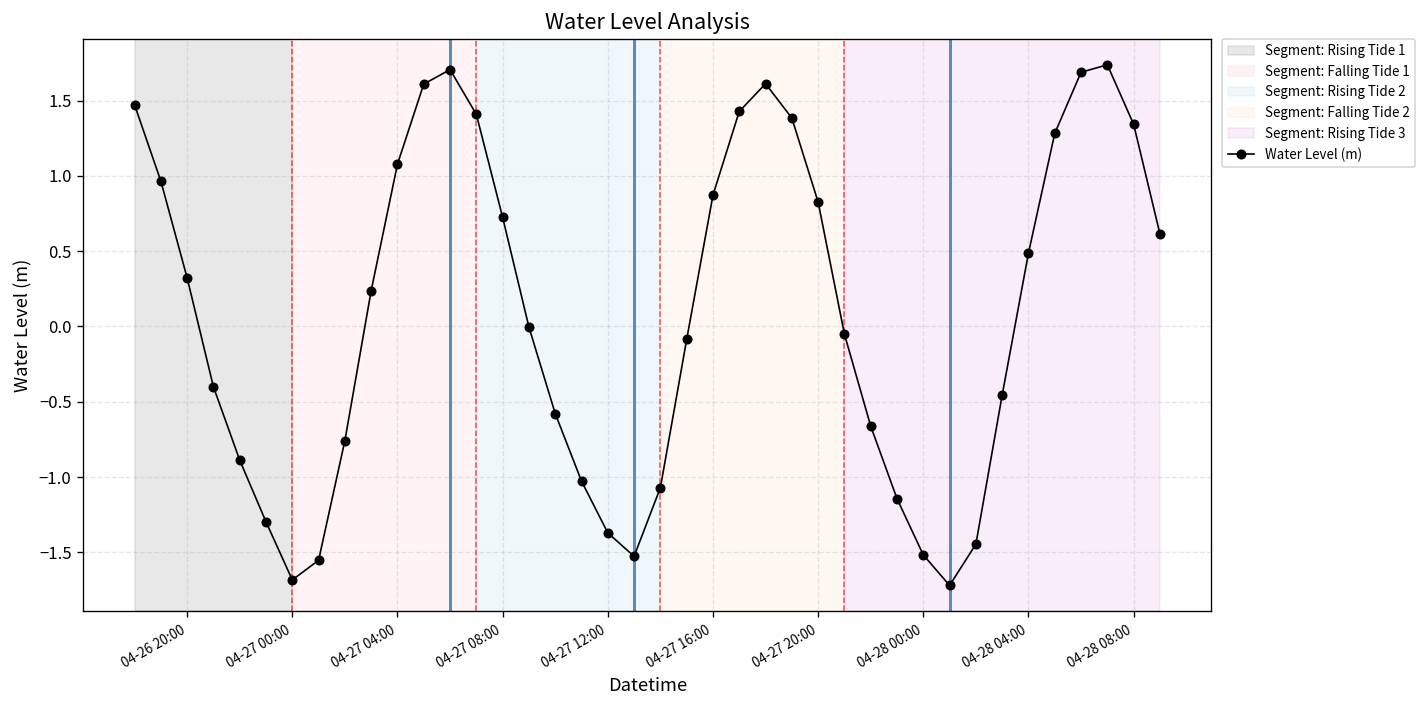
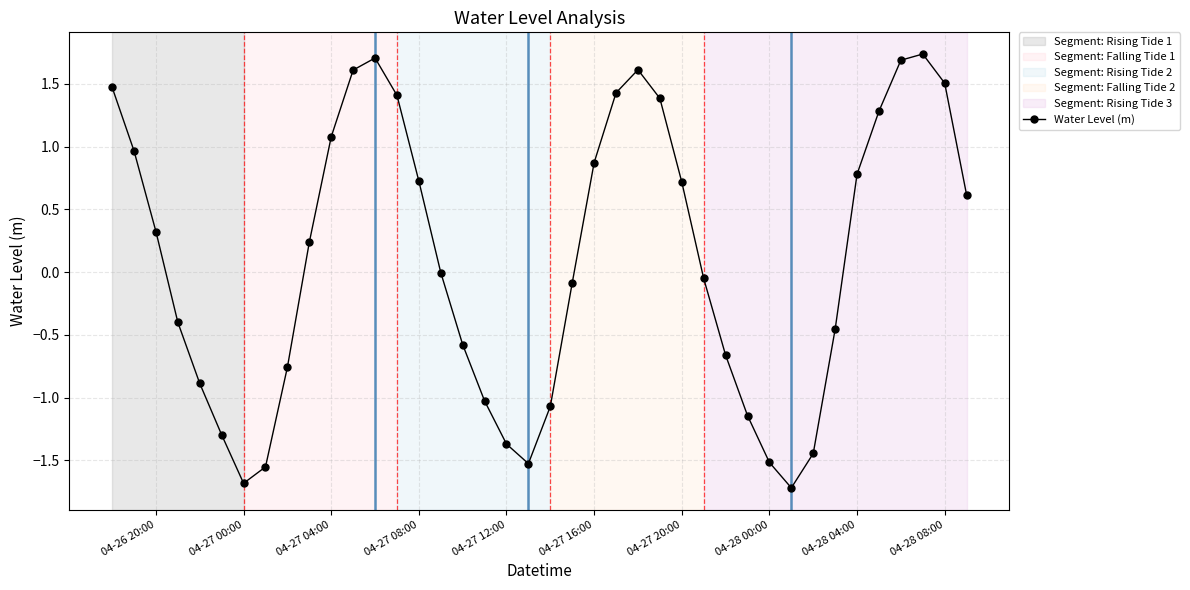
04-27 20:00: 0.83 -> 0.72
04-28 04:00: 0.49 -> 0.78
04-28 08:00: 1.34 -> 1.50
